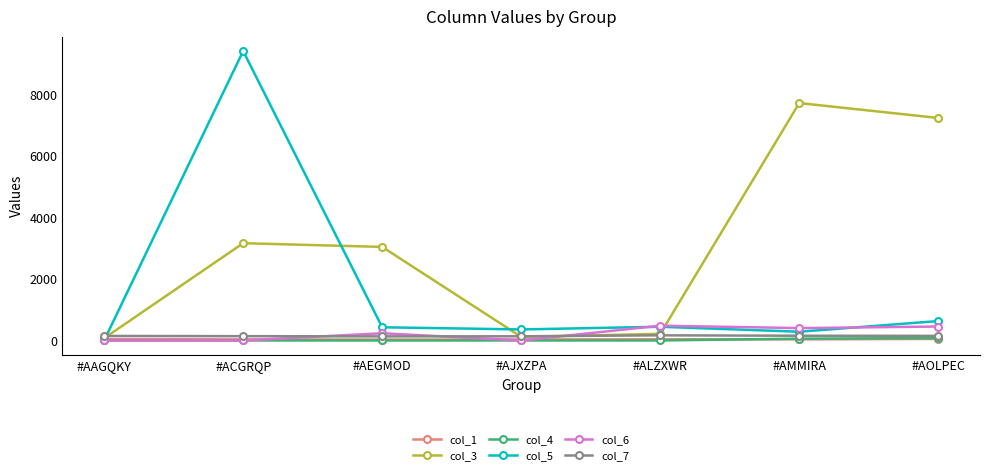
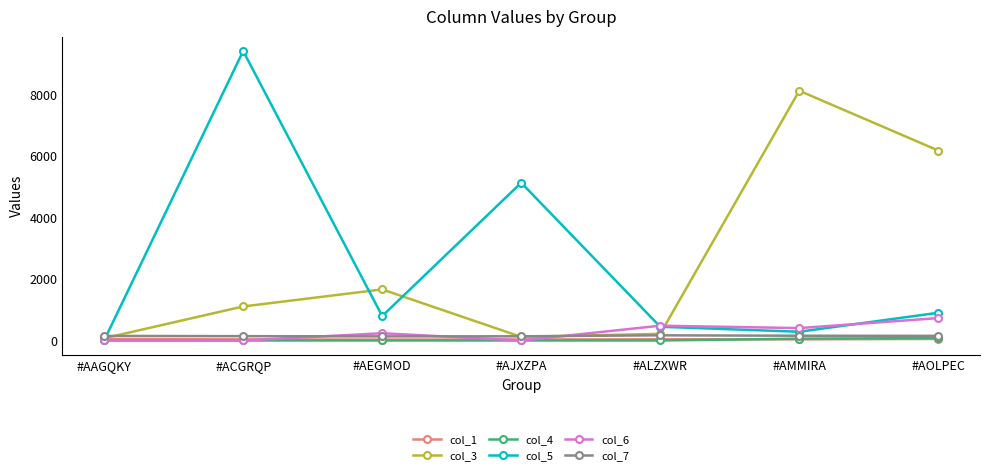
col_3, #ACGRQP: 3200 -> 1100
col_3, #AEGMOD: 3000 -> 1700
col_5, #AEGMOD: 400 -> 800
col_5, #AJXZPA: 400 -> 5100
col_3, #AMMIRA: 7700 -> 8100
col_3, #AOLPEC: 7200 -> 6200
col_5, #AOLPEC: 600 -> 900
col_6, #AOLPEC: 500 -> 700
